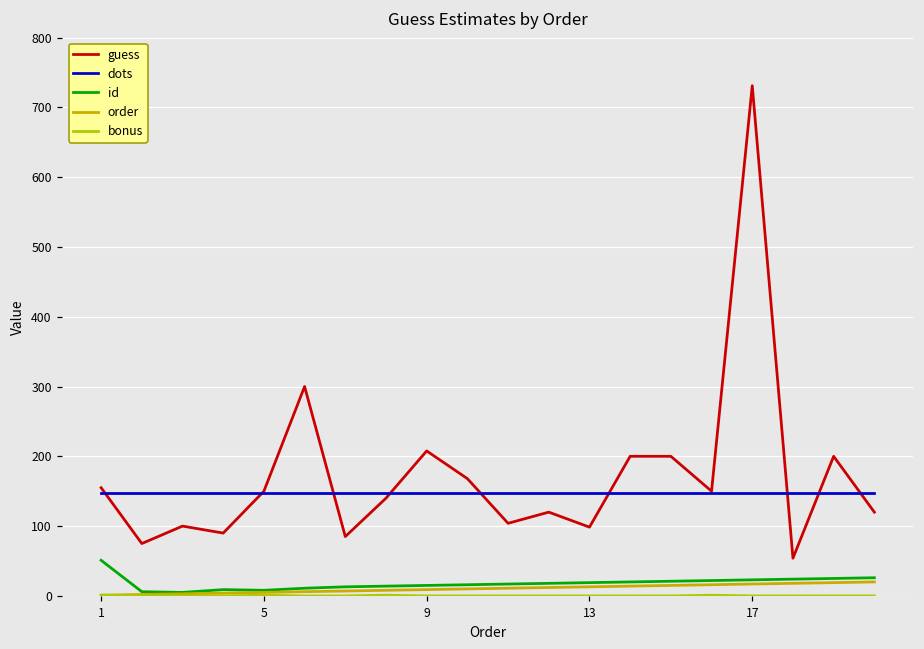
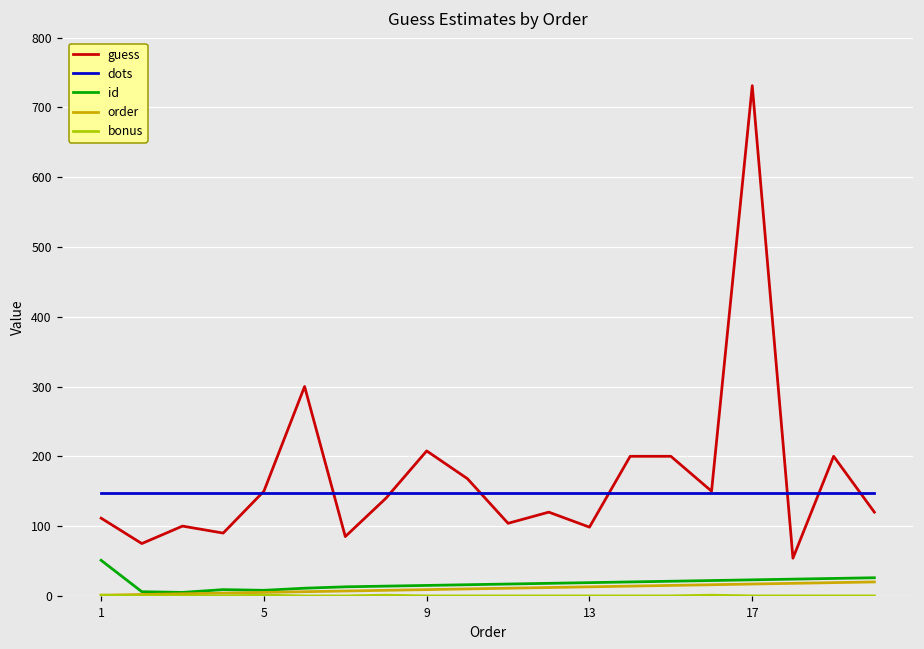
guess, 1: 160 -> 110
